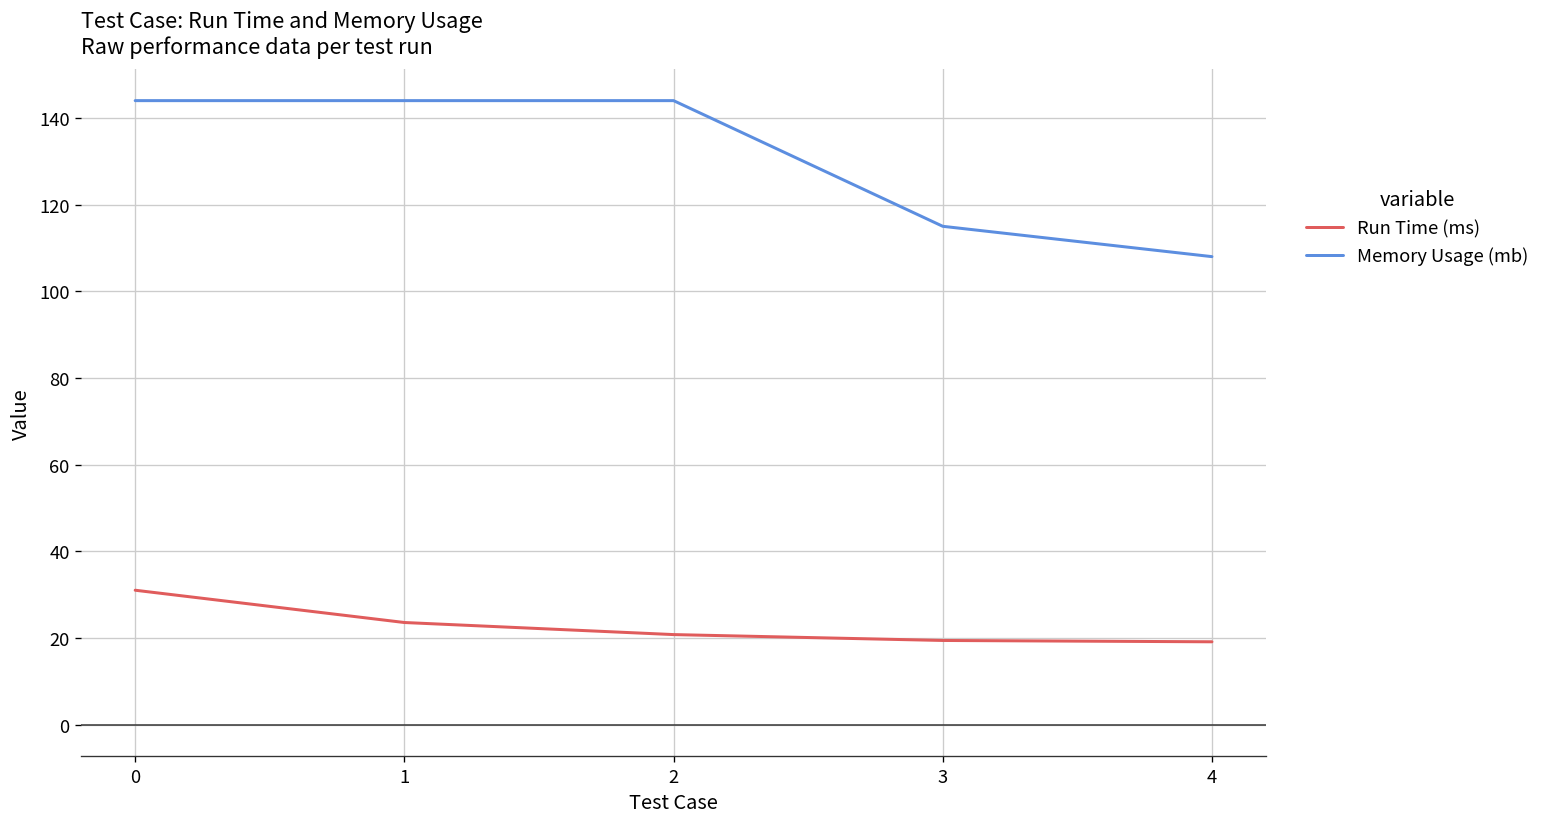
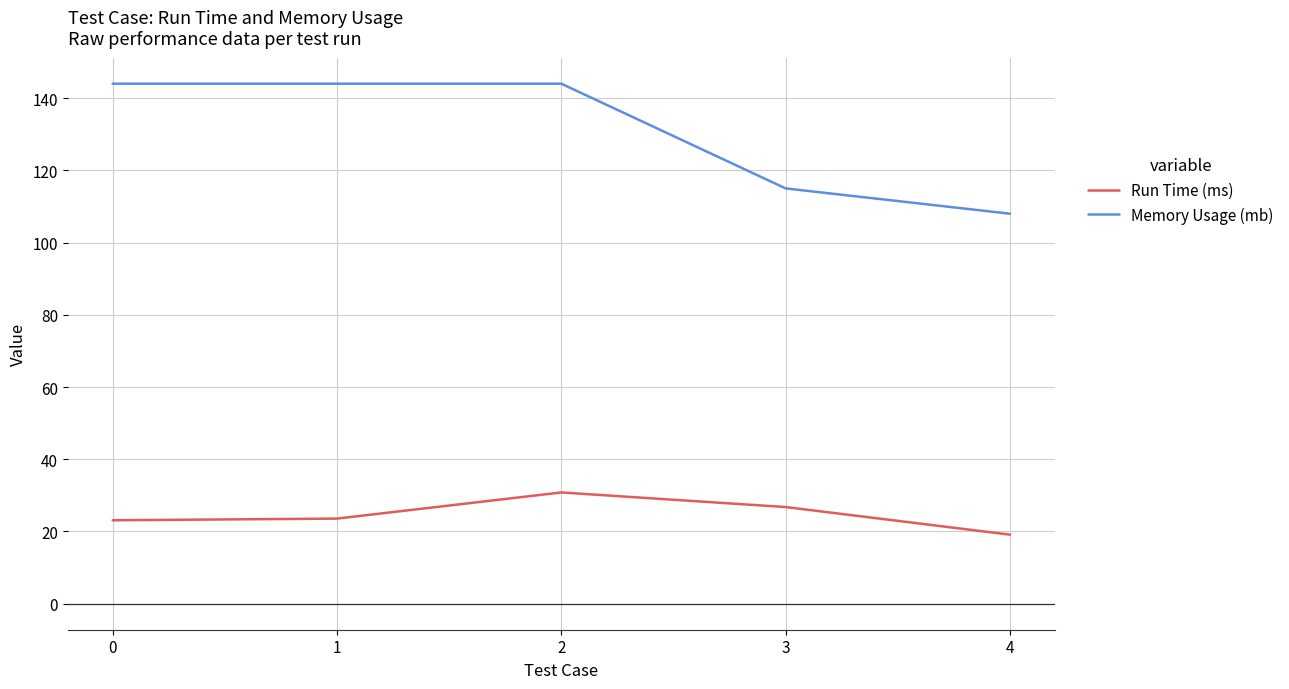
Run Time (ms), 0: 31 -> 23
Run Time (ms), 2: 21 -> 31
Run Time (ms), 3: 19 -> 27
